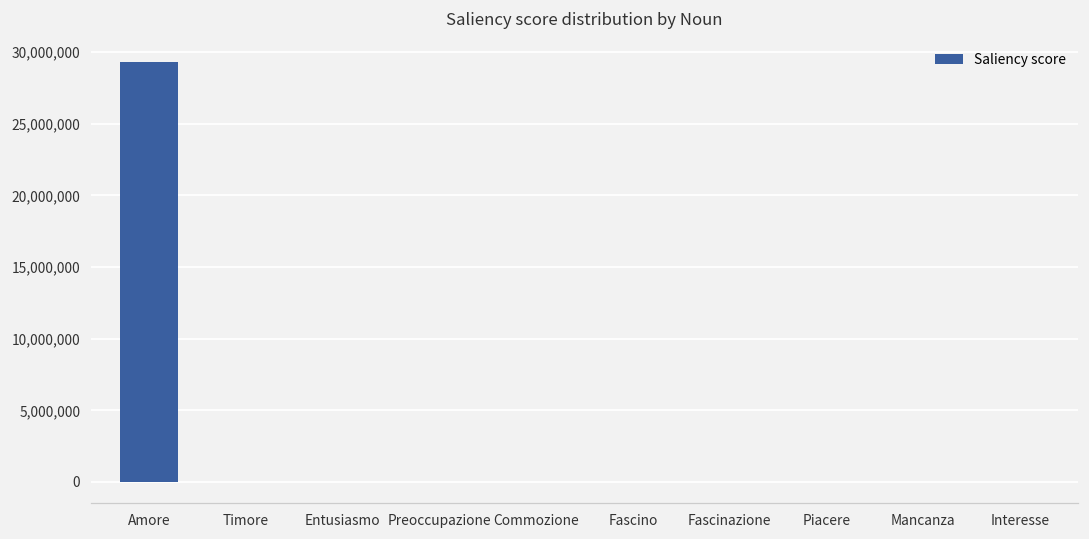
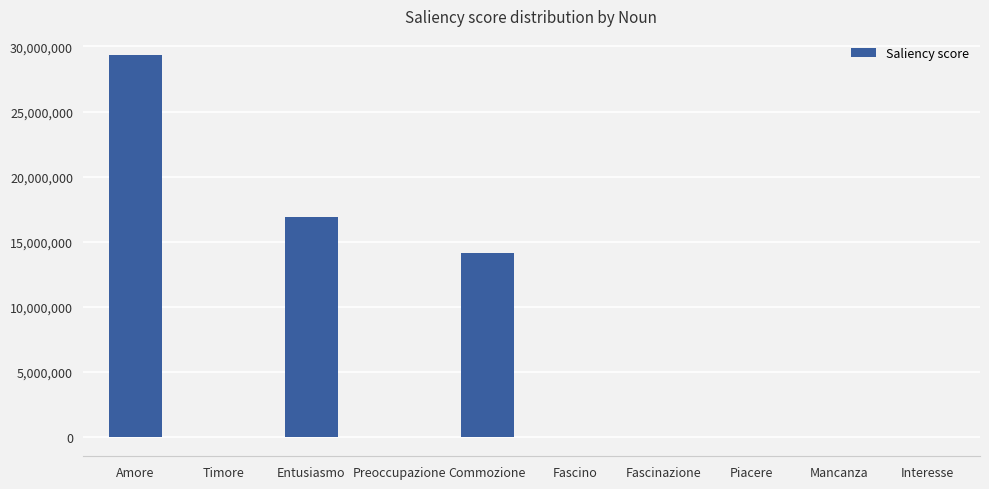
Entusiasmo: 0 -> 16,900,000
Commozione: 0 -> 14,200,000
